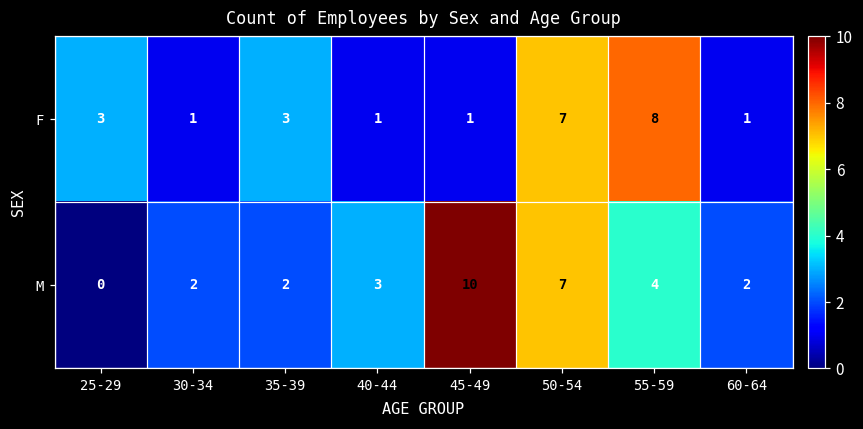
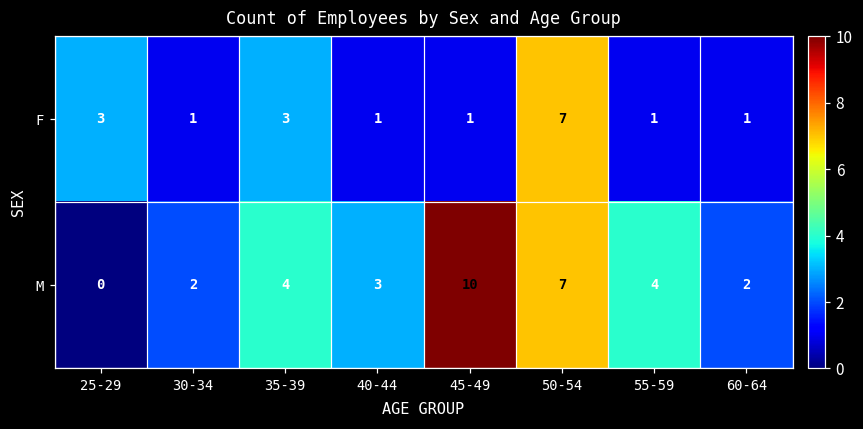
F, 55-59: 8 -> 1
M, 35-39: 2 -> 4
